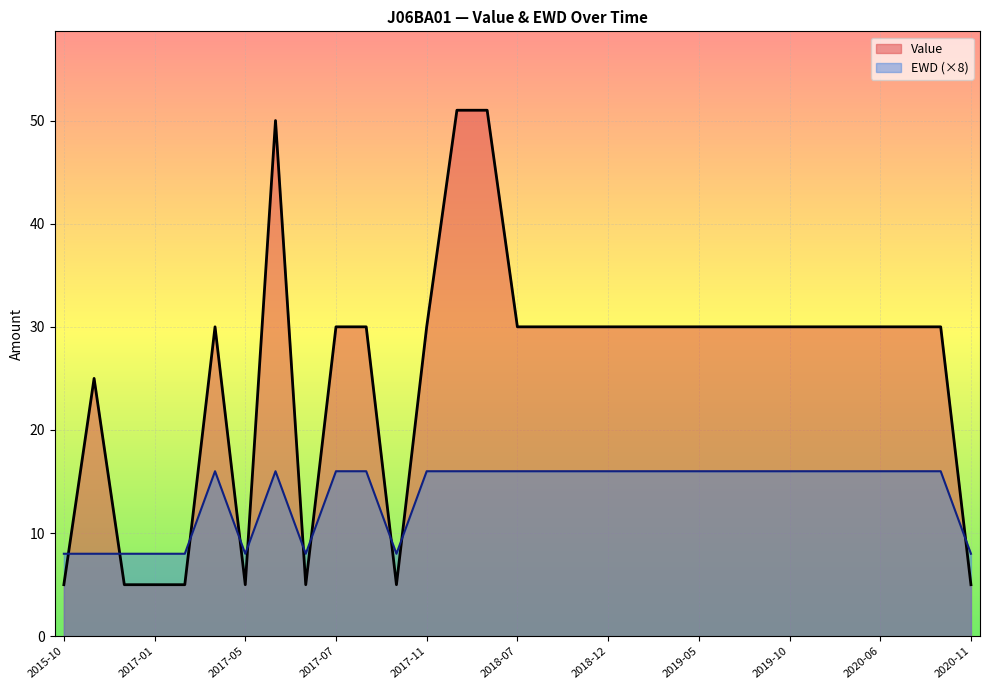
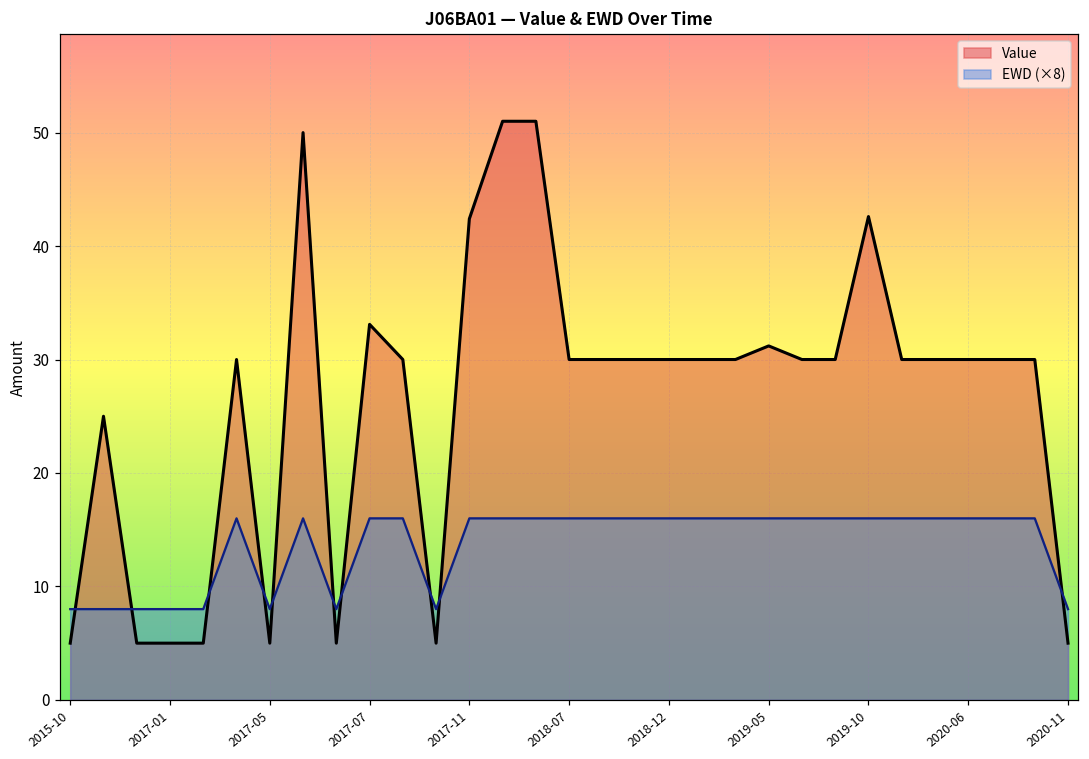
Value, 2017-07: 30.0 -> 33.1
Value, 2017-11: 30.0 -> 42.4
Value, 2019-05: 30.0 -> 31.2
Value, 2019-10: 30.0 -> 42.6
